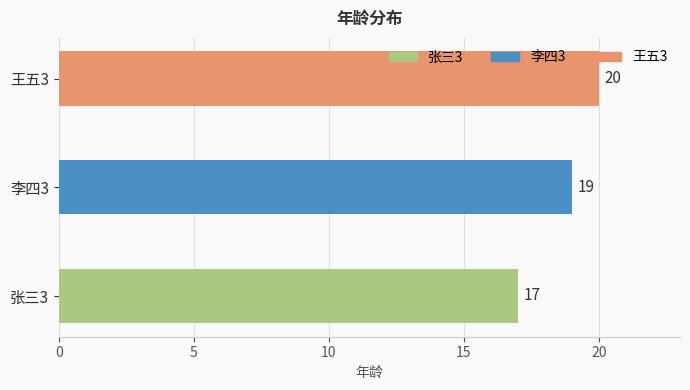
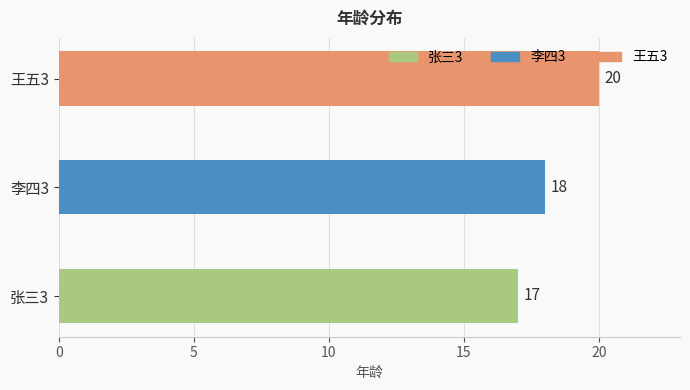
李四3: 19 -> 18
